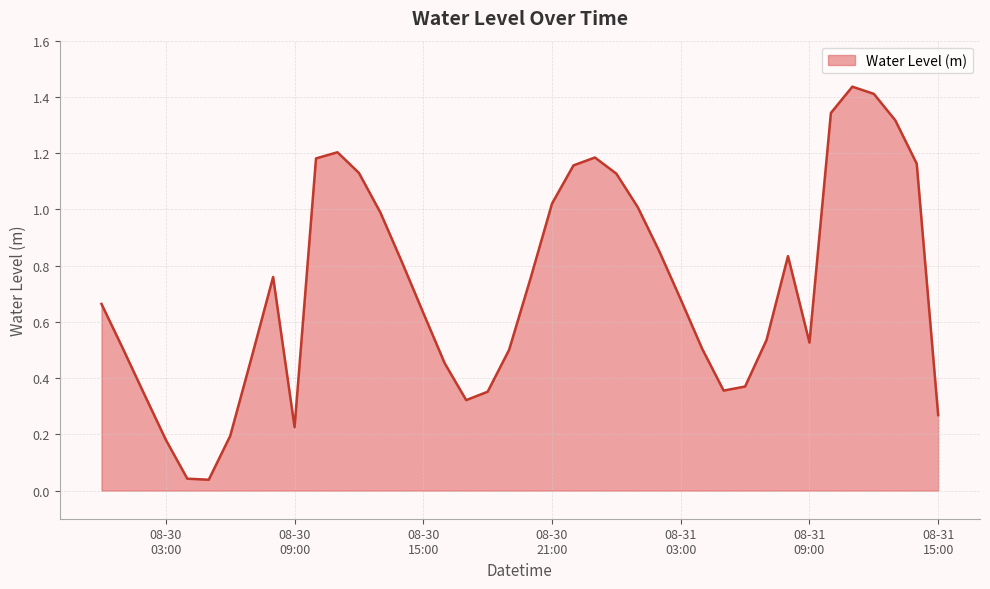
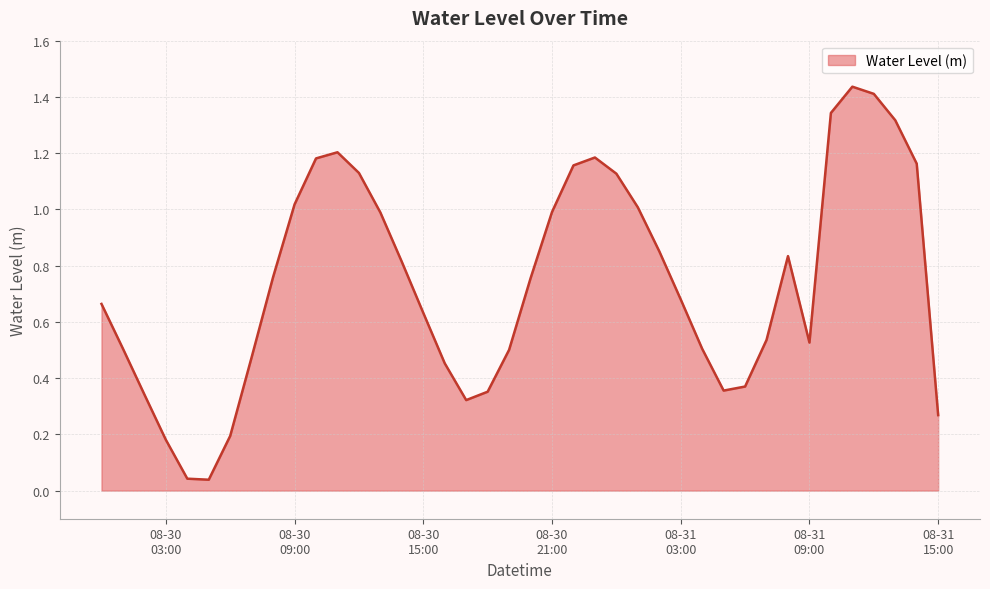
08-30 09:00: 0.23 -> 1.02
08-30 21:00: 1.02 -> 0.99
